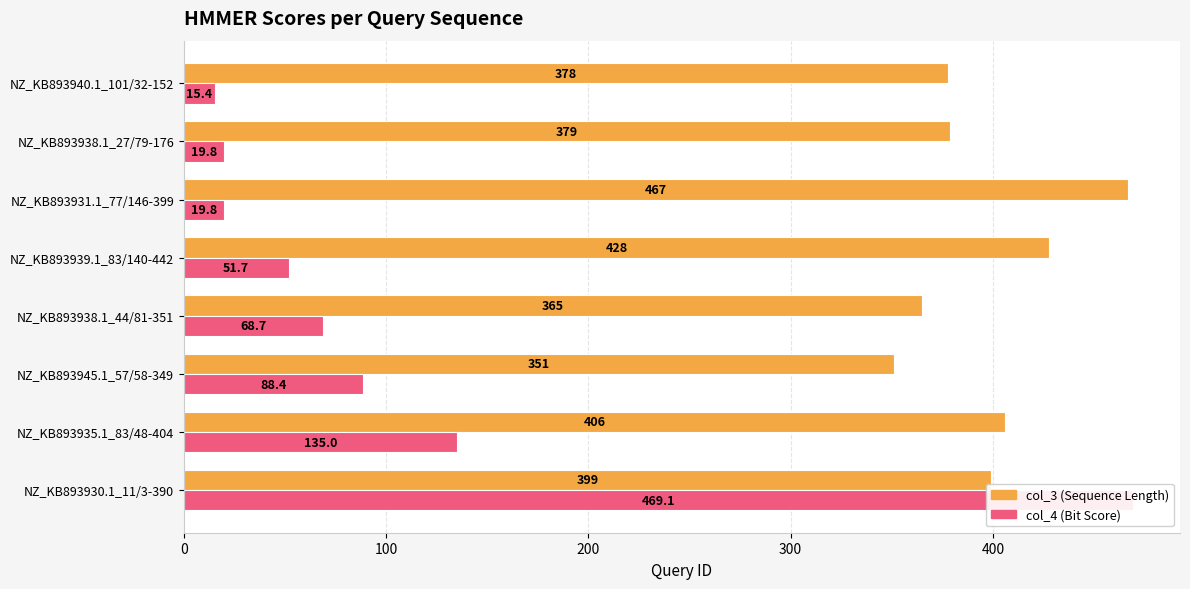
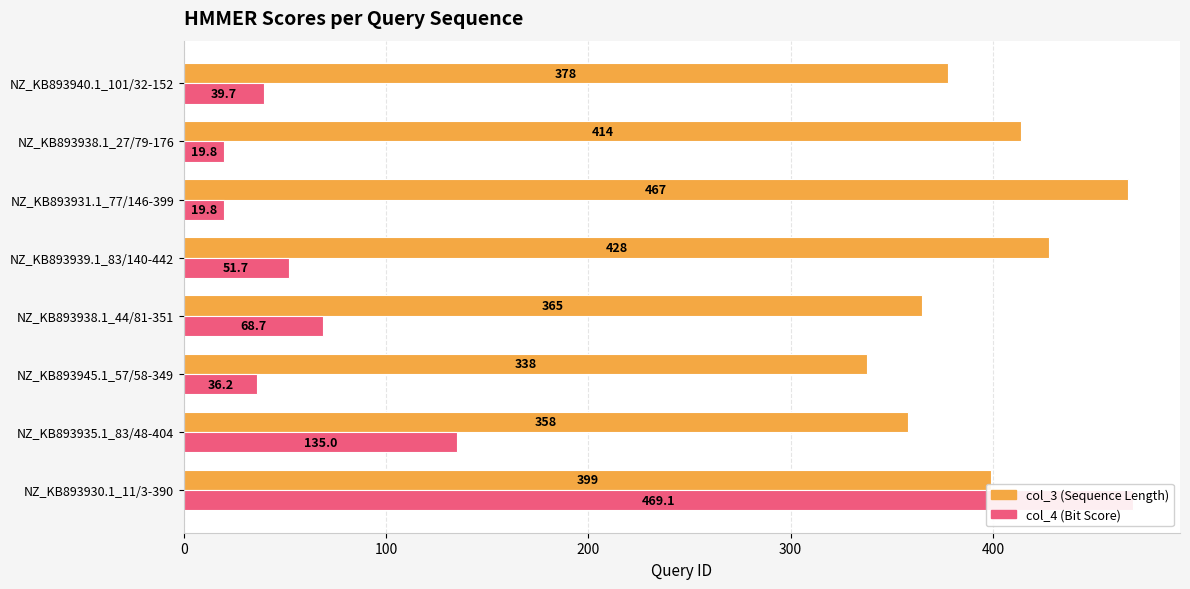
col_4 (Bit Score), NZ_KB893940.1_101/32-152: 15.4 -> 39.7
col_3 (Sequence Length), NZ_KB893938.1_27/79-176: 379 -> 414
col_3 (Sequence Length), NZ_KB893945.1_57/58-349: 351 -> 338
col_4 (Bit Score), NZ_KB893945.1_57/58-349: 88.4 -> 36.2
col_3 (Sequence Length), NZ_KB893935.1_83/48-404: 406 -> 358
